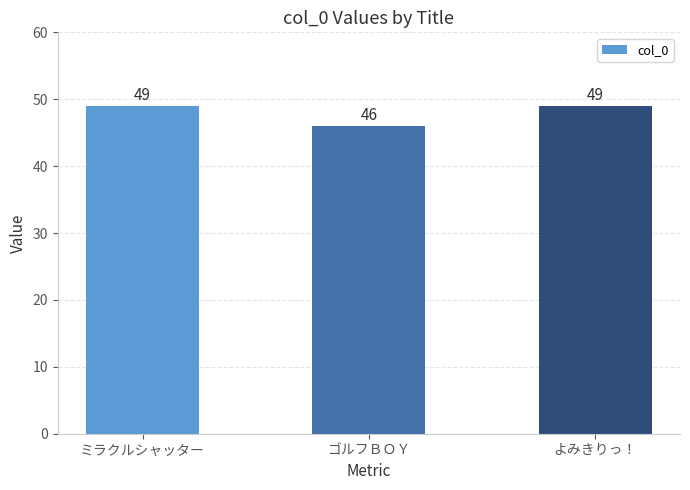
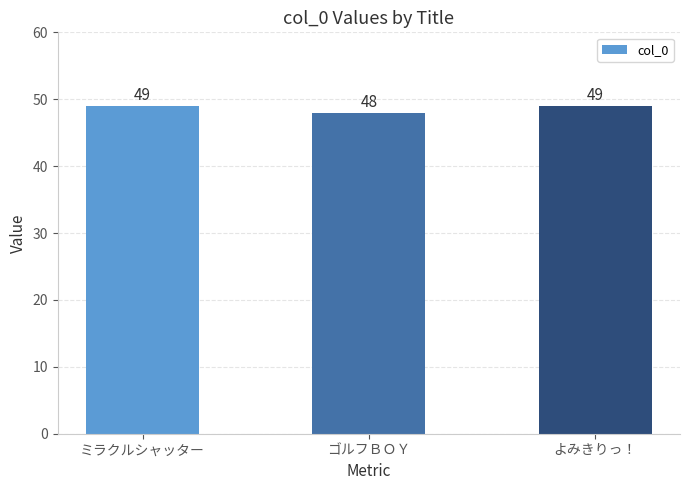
ゴルフＢＯＹ: 46 -> 48
